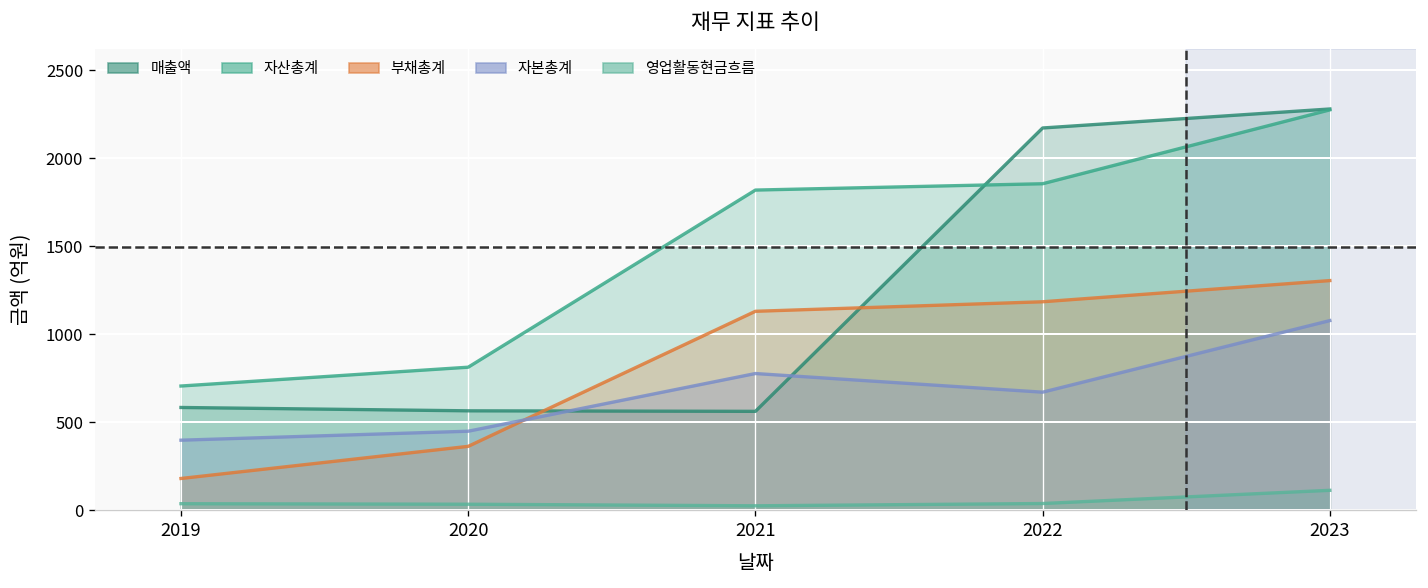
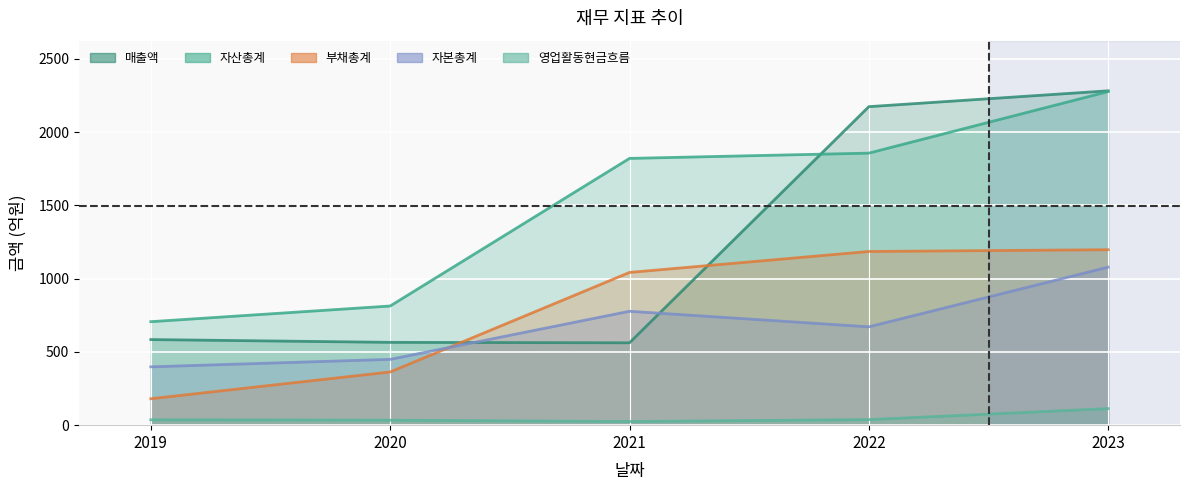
부채총계, 2021: 1130 -> 1040
부채총계, 2023: 1310 -> 1200
